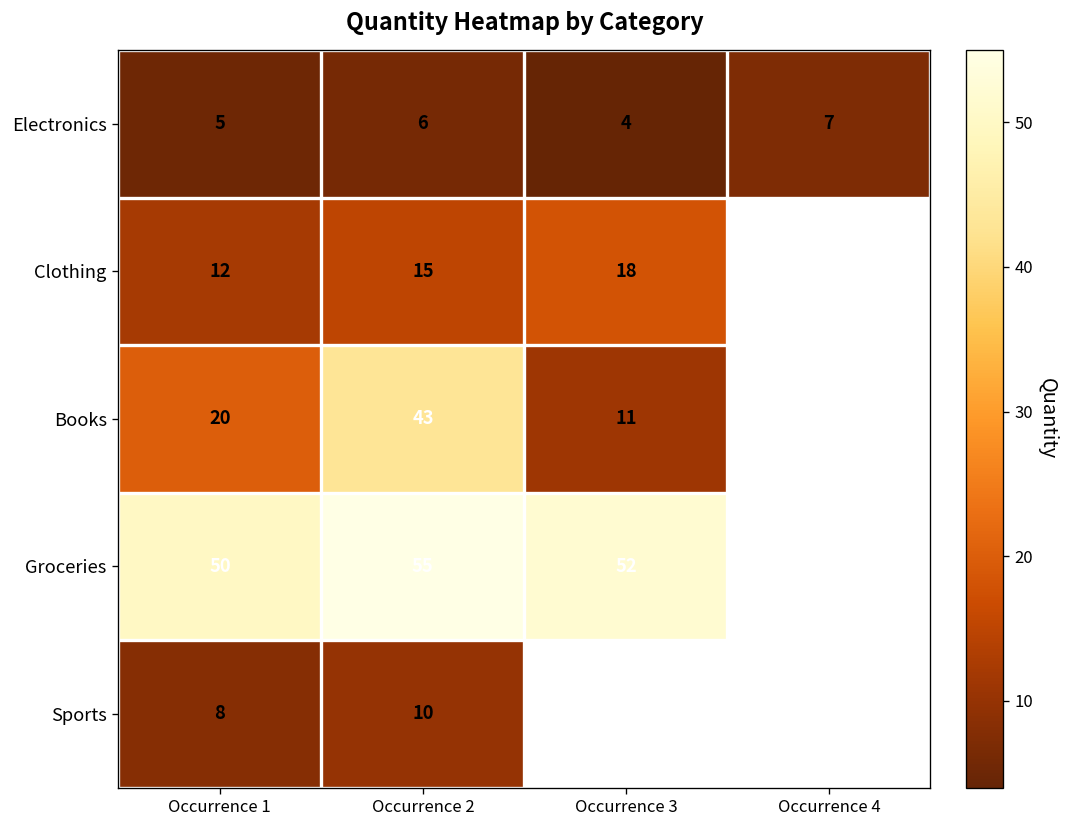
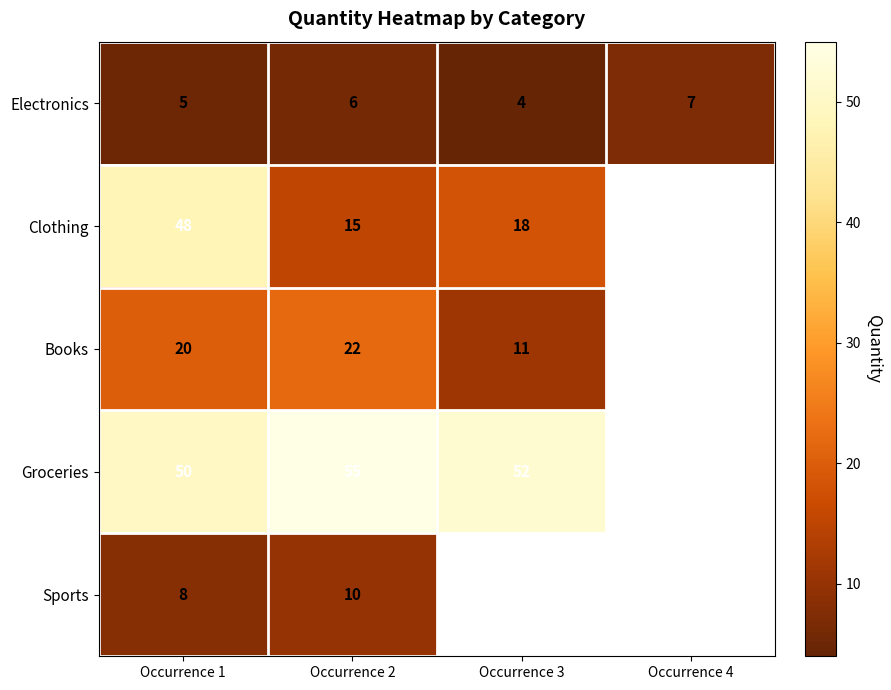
Clothing, Occurrence 1: 12 -> 48
Books, Occurrence 2: 43 -> 22
